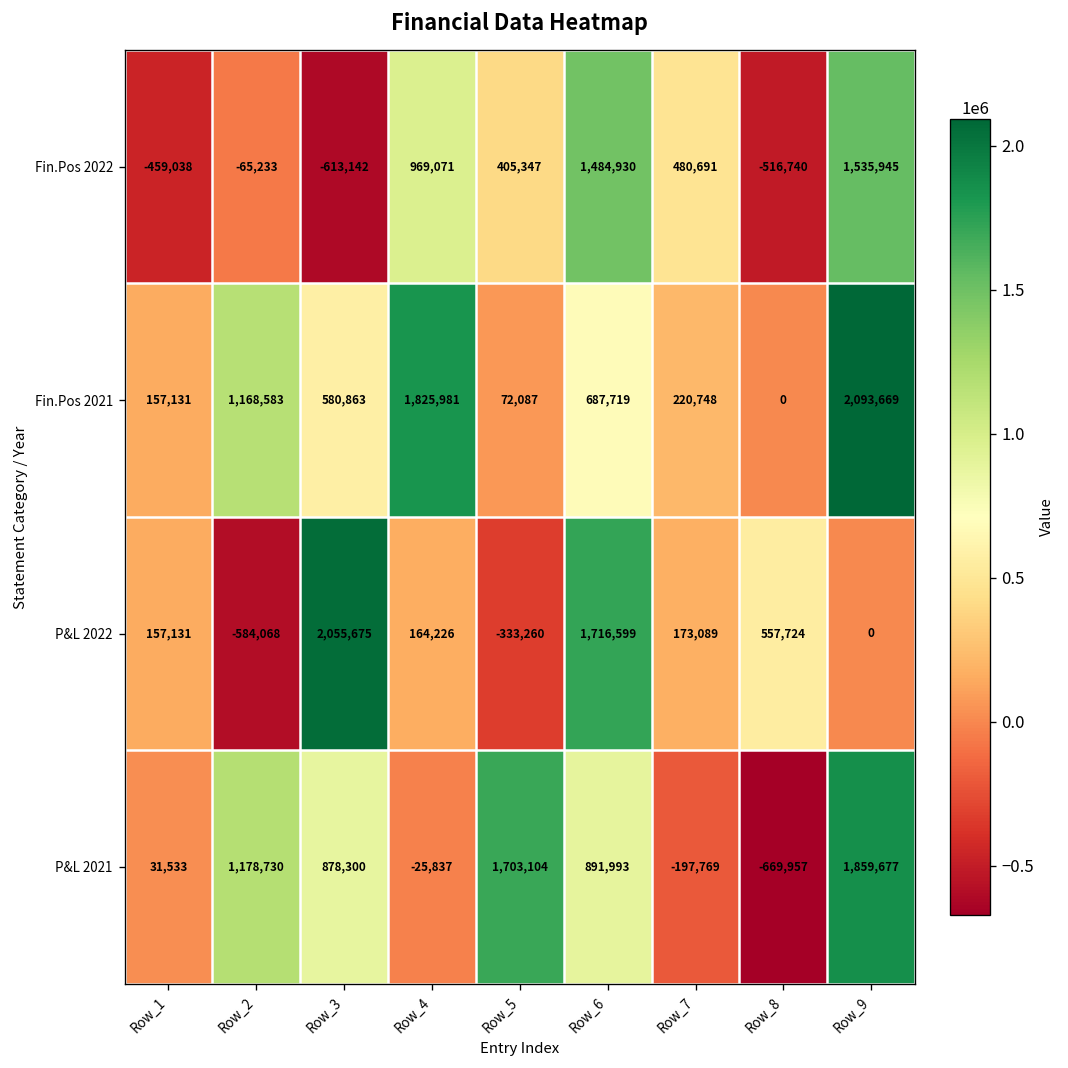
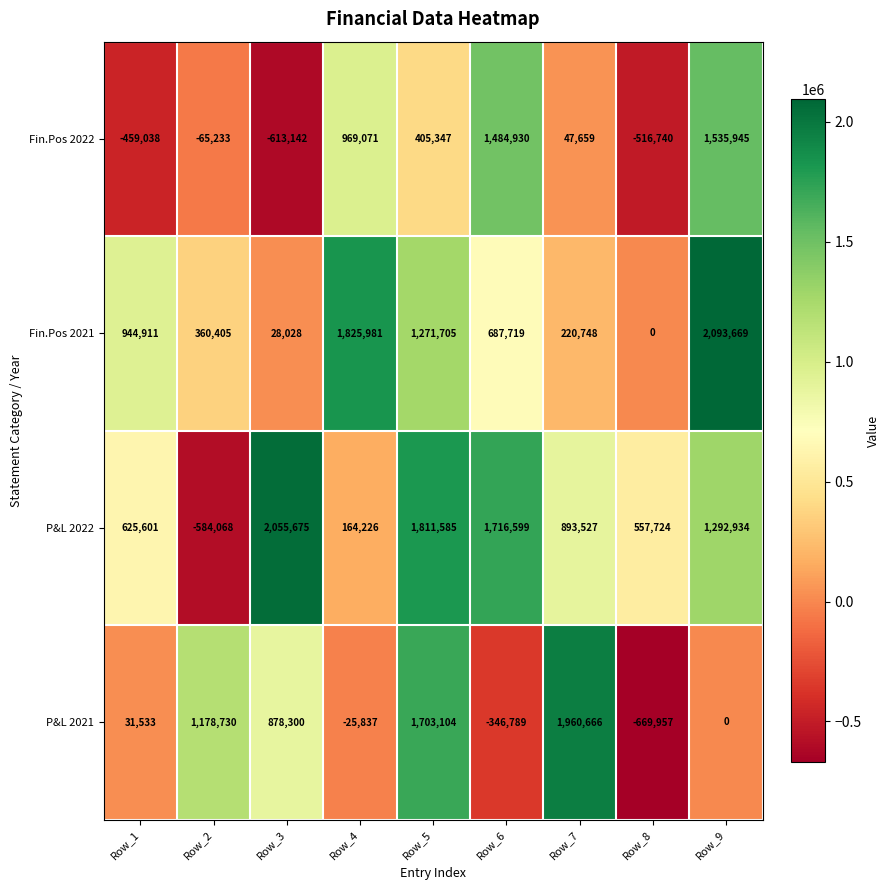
Fin.Pos 2022, Row_7: 480,691 -> 47,659
Fin.Pos 2021, Row_1: 157,131 -> 944,911
Fin.Pos 2021, Row_2: 1,168,583 -> 360,405
Fin.Pos 2021, Row_3: 580,863 -> 28,028
Fin.Pos 2021, Row_5: 72,087 -> 1,271,705
P&L 2022, Row_1: 157,131 -> 625,601
P&L 2022, Row_5: -333,260 -> 1,811,585
P&L 2022, Row_7: 173,089 -> 893,527
P&L 2022, Row_9: 0 -> 1,292,934
P&L 2021, Row_6: 891,993 -> -346,789
P&L 2021, Row_7: -197,769 -> 1,960,666
P&L 2021, Row_9: 1,859,677 -> 0
